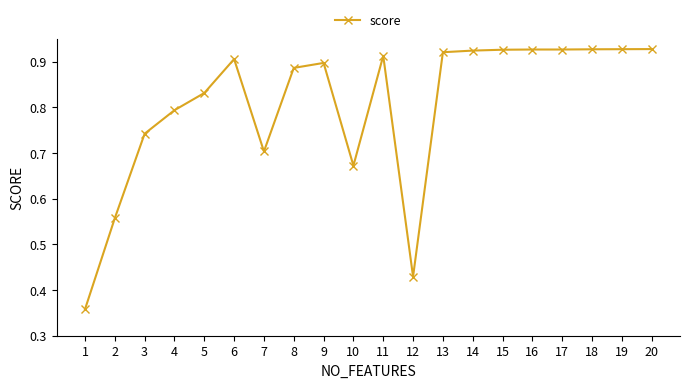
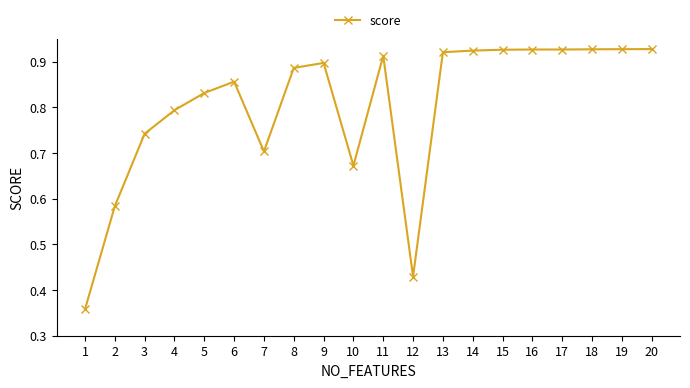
2: 0.56 -> 0.58
6: 0.91 -> 0.86
